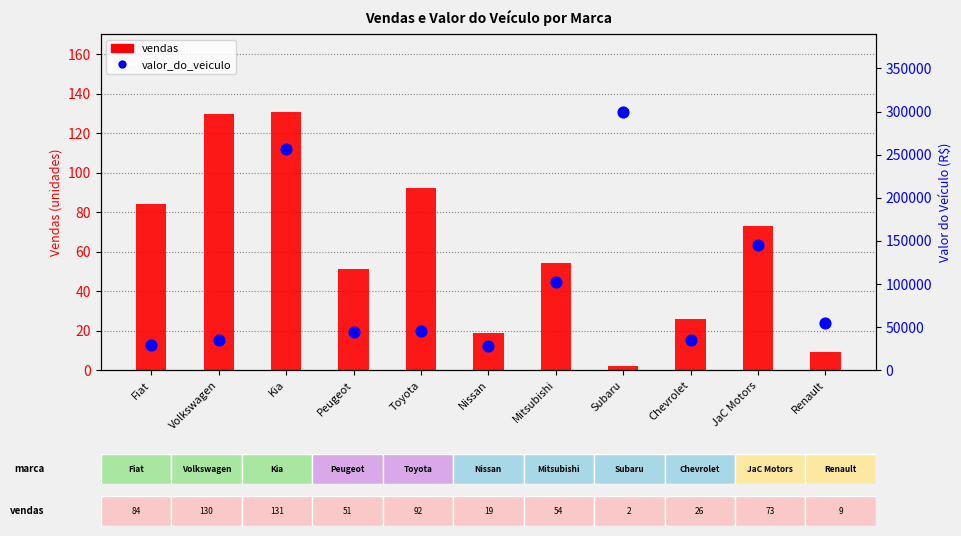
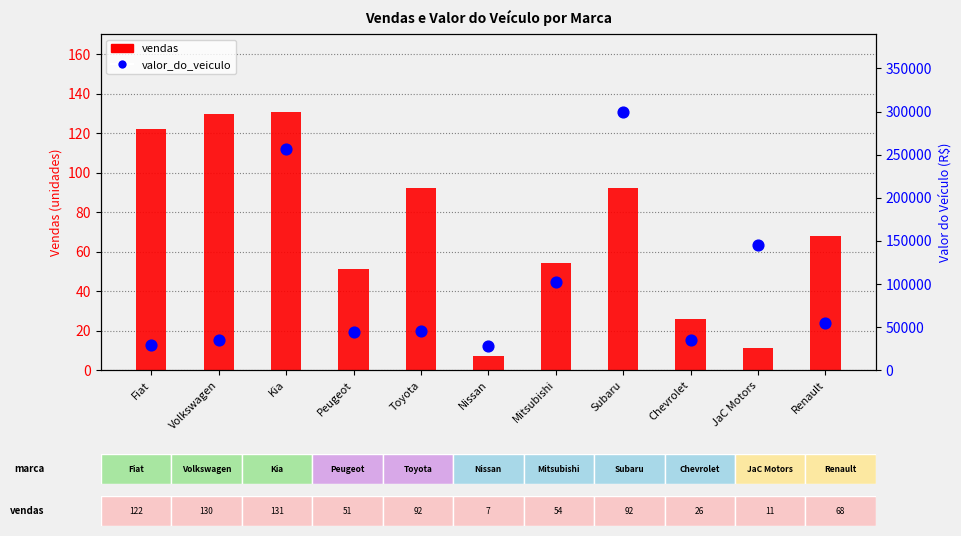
Vendas e Valor do Veículo por Marca, vendas, Fiat: 84 -> 122
Vendas e Valor do Veículo por Marca, vendas, Nissan: 19 -> 7
Vendas e Valor do Veículo por Marca, vendas, Subaru: 2 -> 92
Vendas e Valor do Veículo por Marca, vendas, JaC Motors: 73 -> 11
Vendas e Valor do Veículo por Marca, vendas, Renault: 9 -> 68
